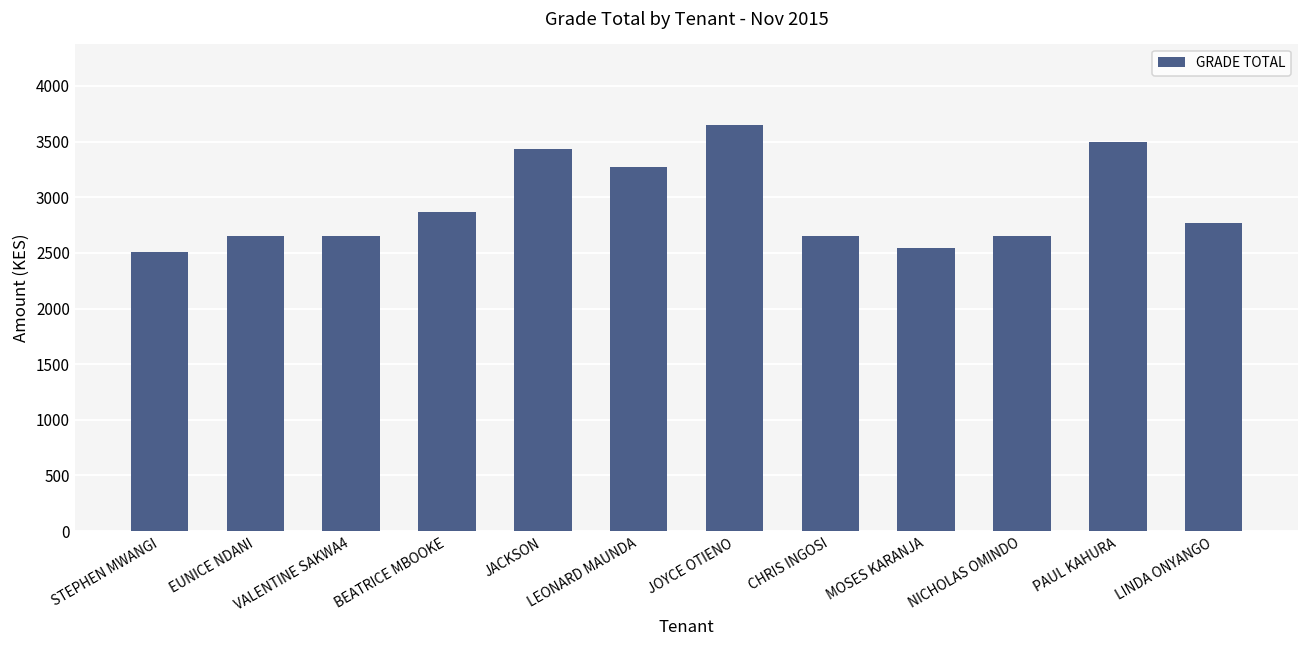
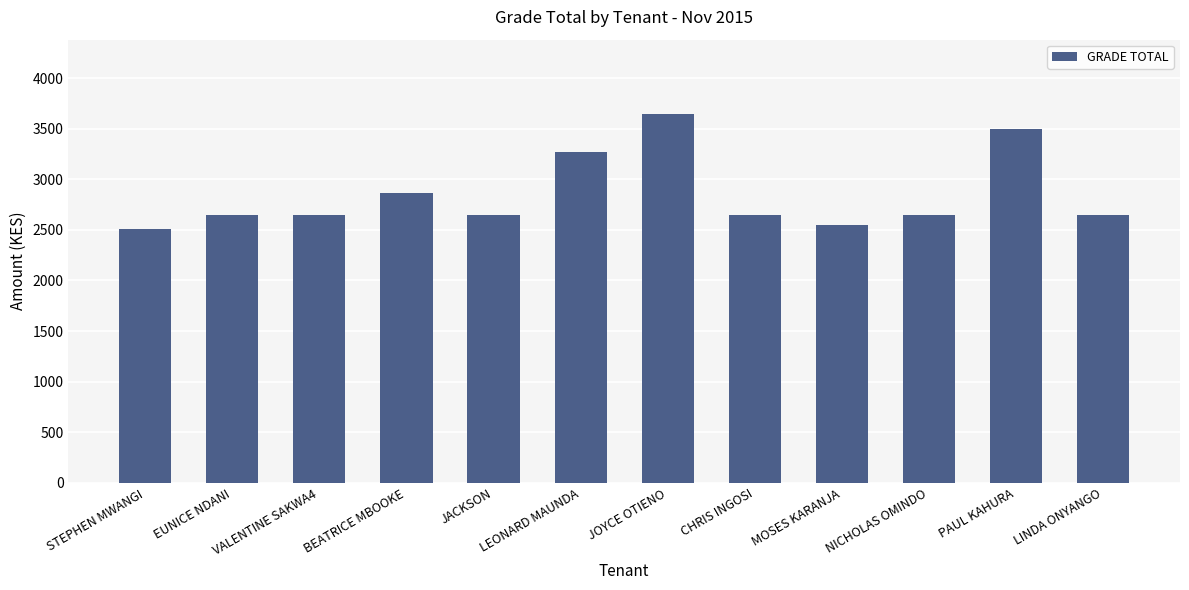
JACKSON: 3440 -> 2650
LINDA ONYANGO: 2770 -> 2650
